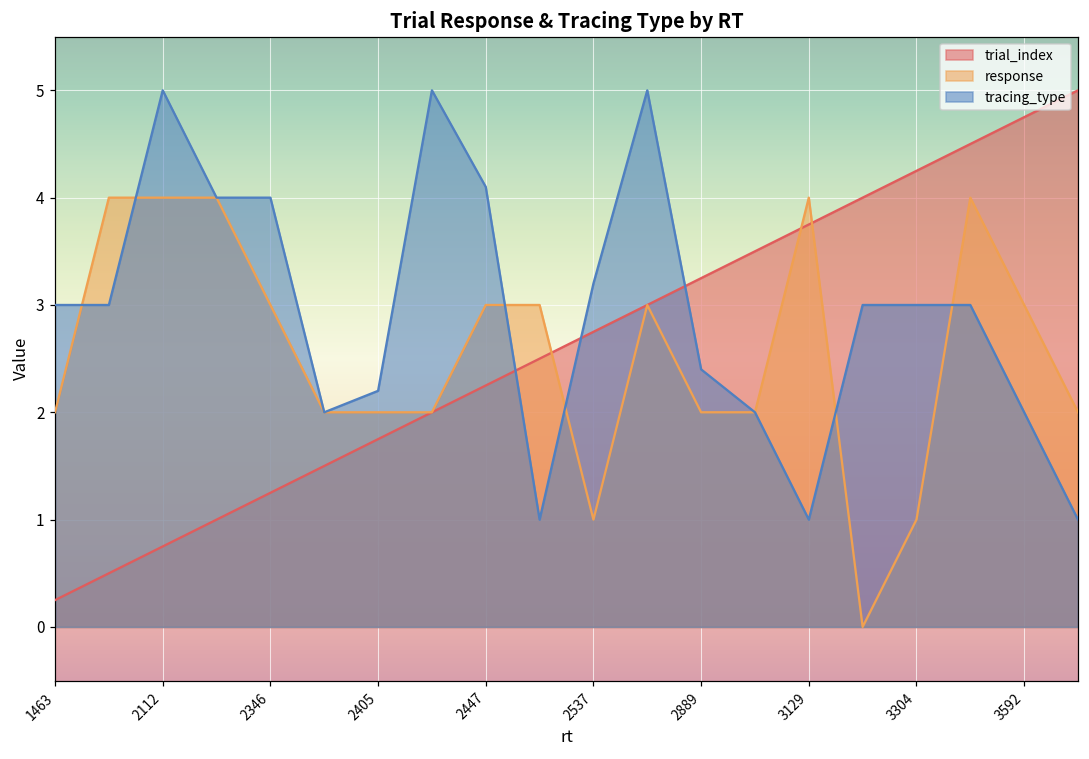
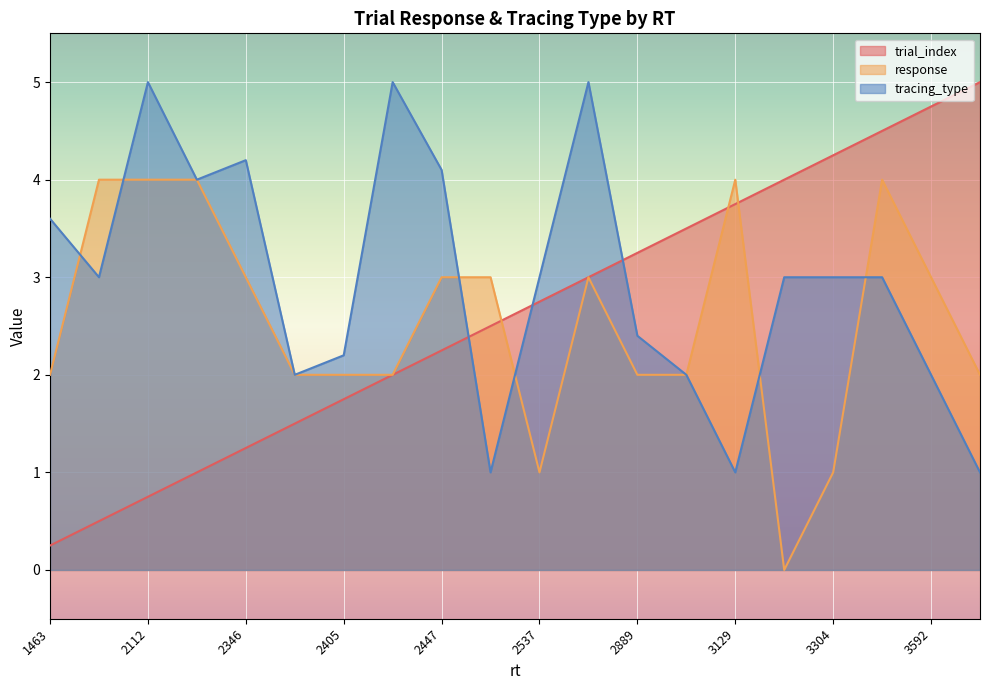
tracing_type, 1463: 3.0 -> 3.6
tracing_type, 2346: 4.0 -> 4.2
tracing_type, 2537: 3.2 -> 3.0
